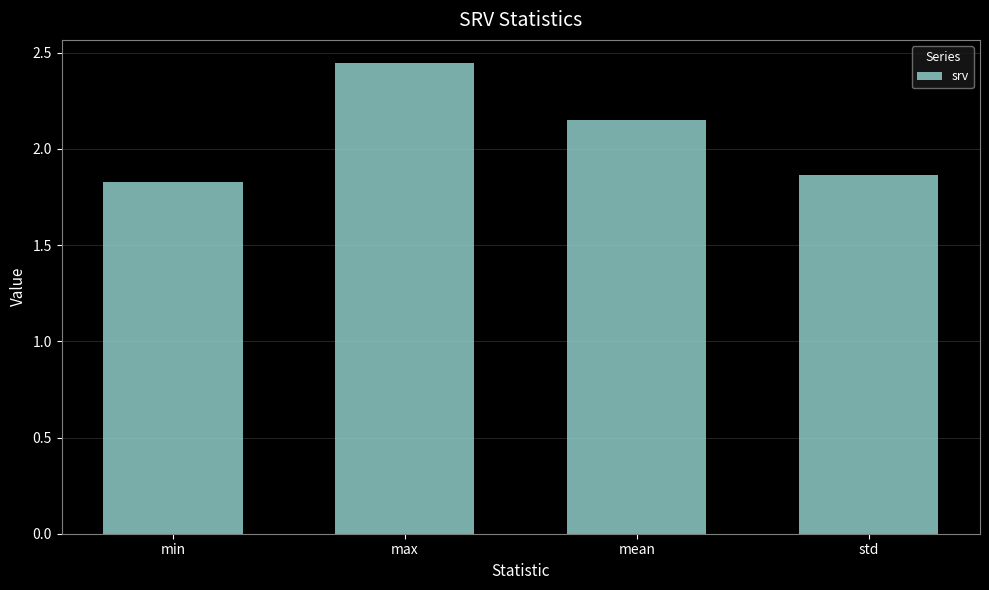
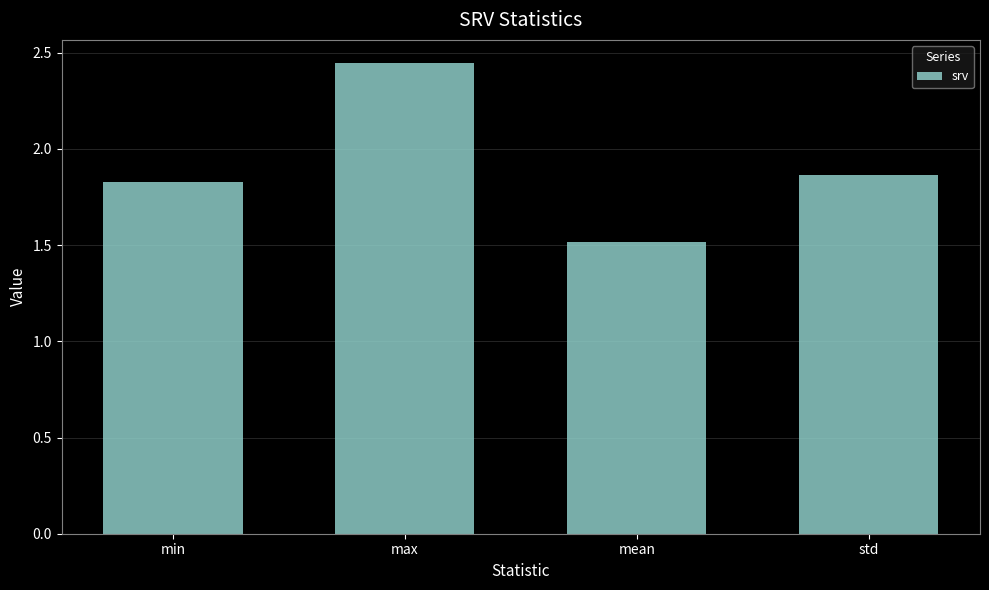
mean: 2.15 -> 1.51
